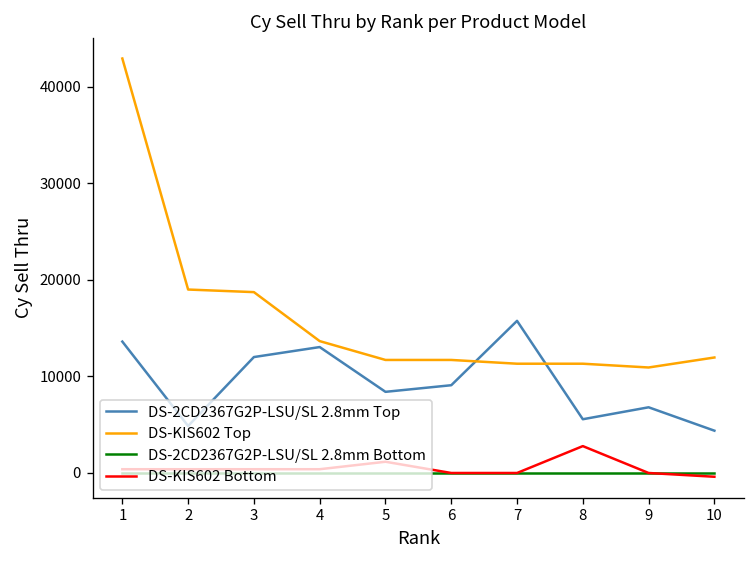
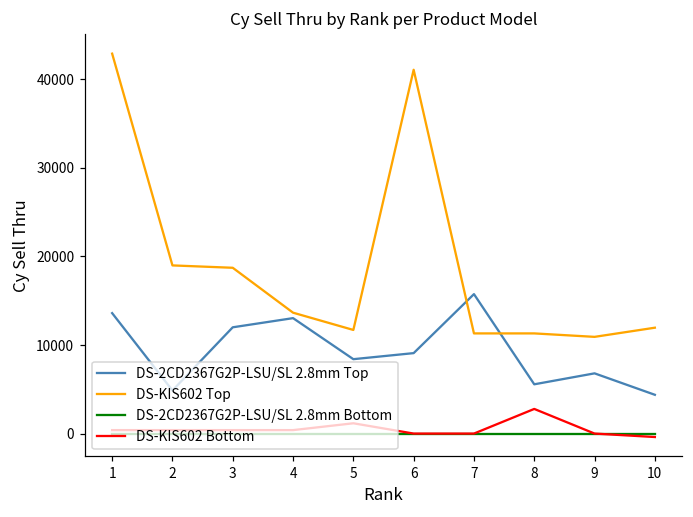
DS-KIS602 Top, 6: 12000 -> 41000
